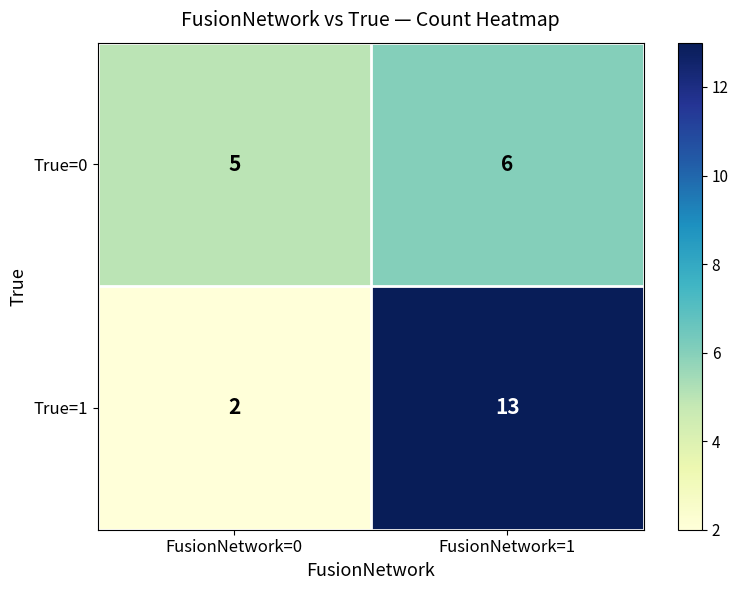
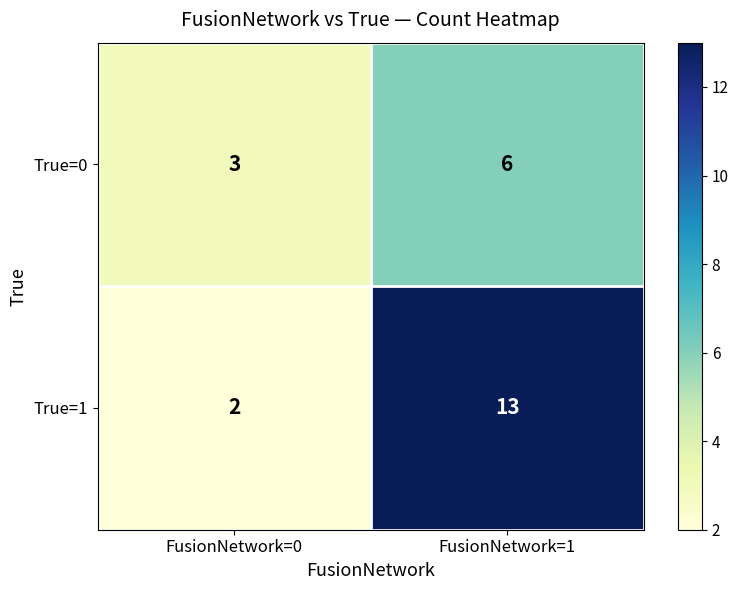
True=0, FusionNetwork=0: 5 -> 3
